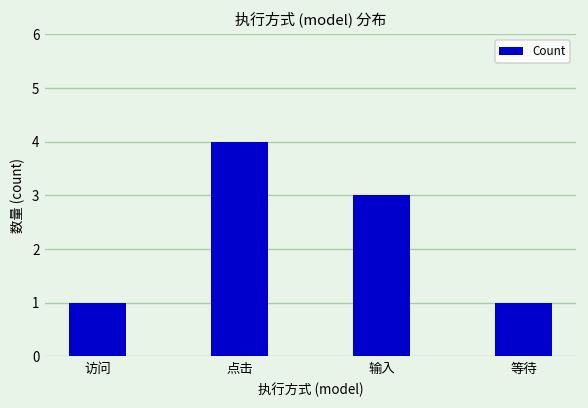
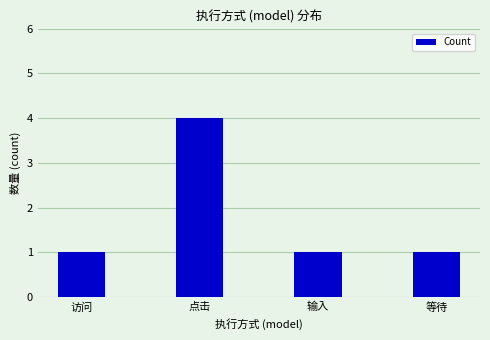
输入: 3 -> 1
